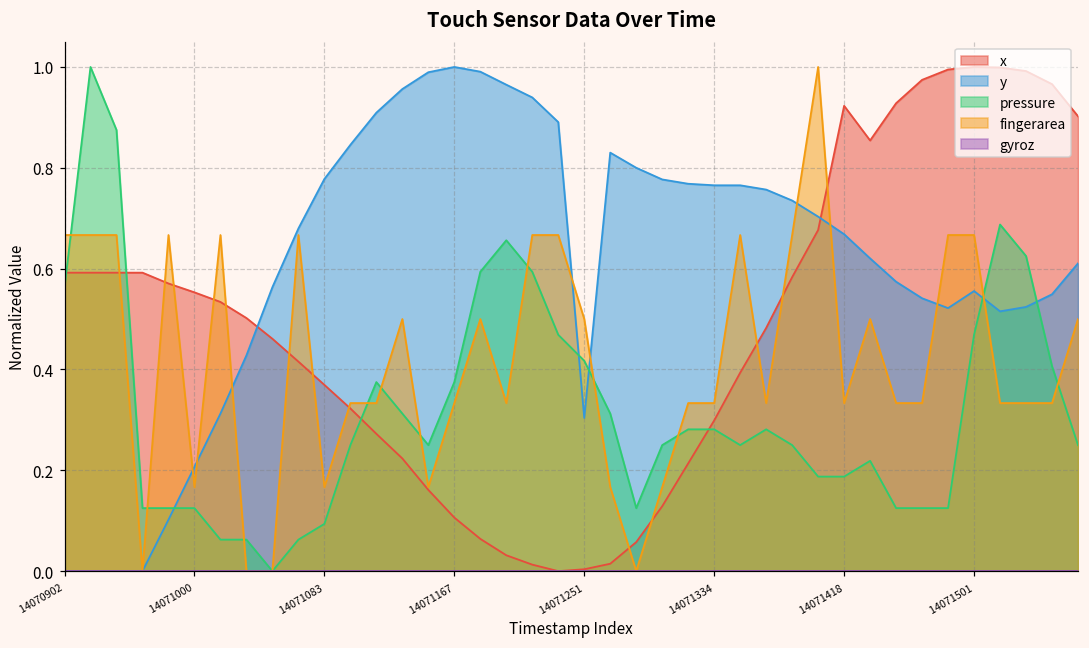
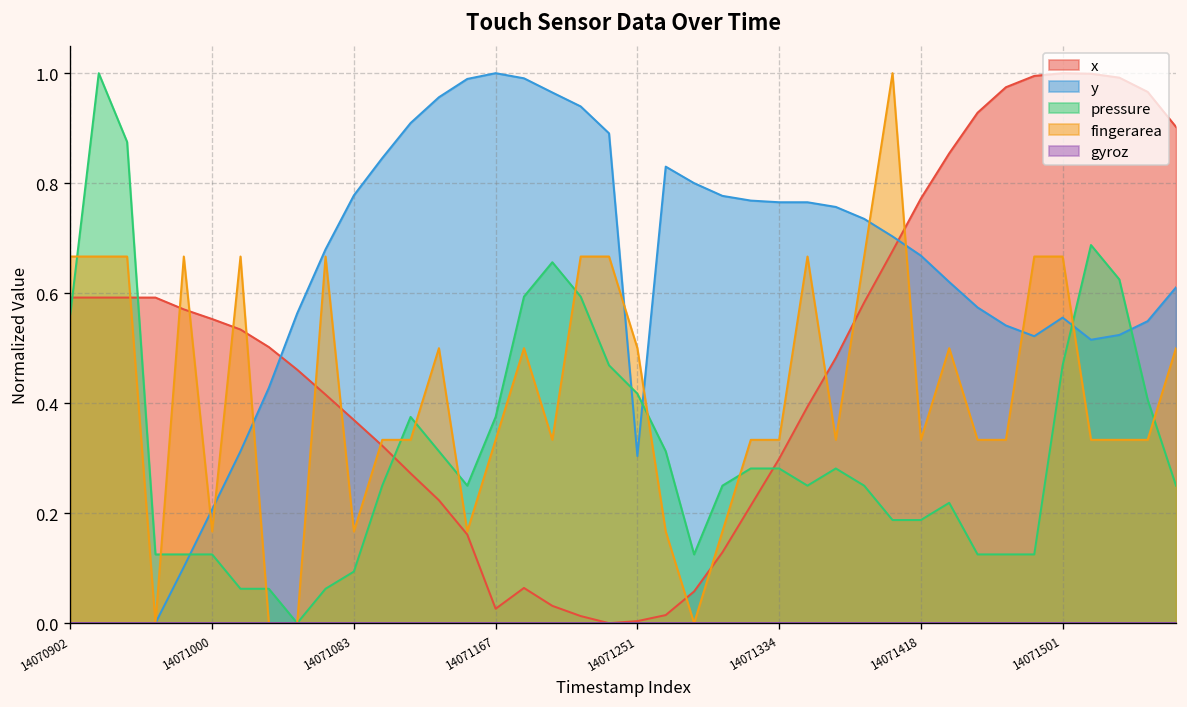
x, 14071167: 0.11 -> 0.03
x, 14071418: 0.92 -> 0.77
